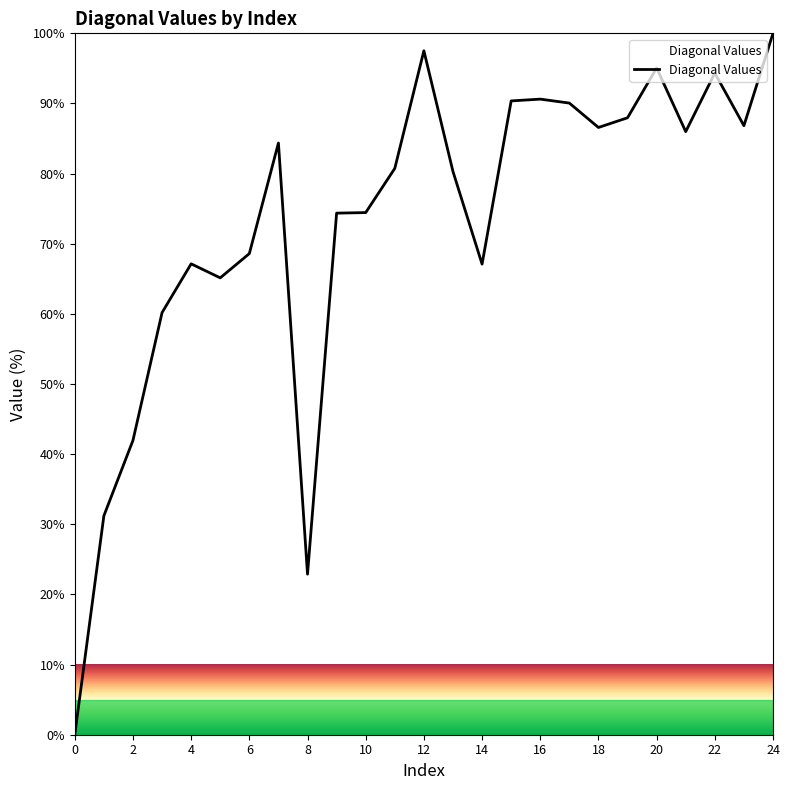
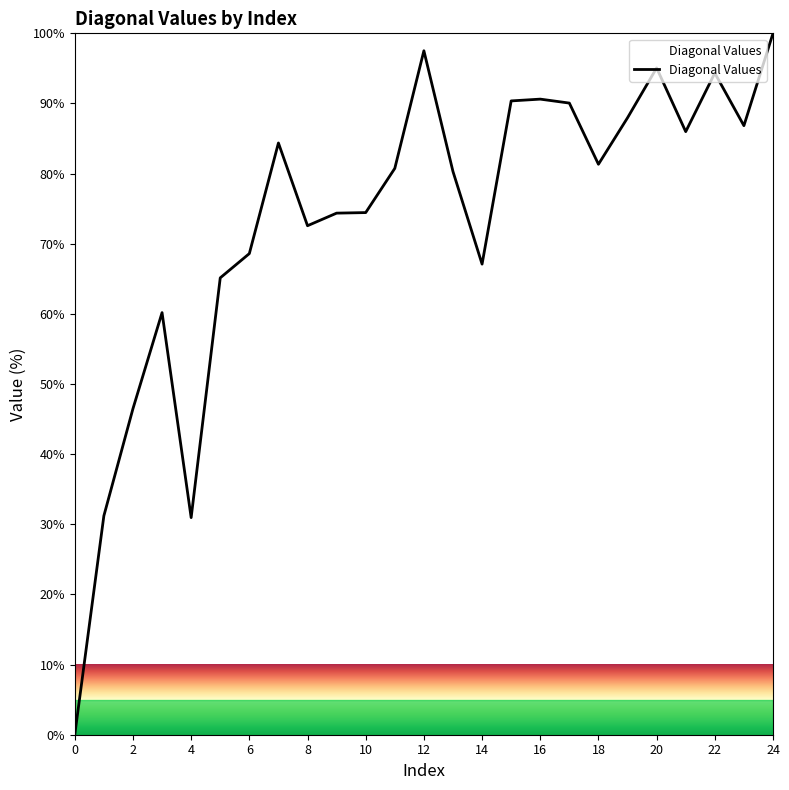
2: 42% -> 46%
4: 67% -> 31%
8: 23% -> 73%
18: 87% -> 81%
